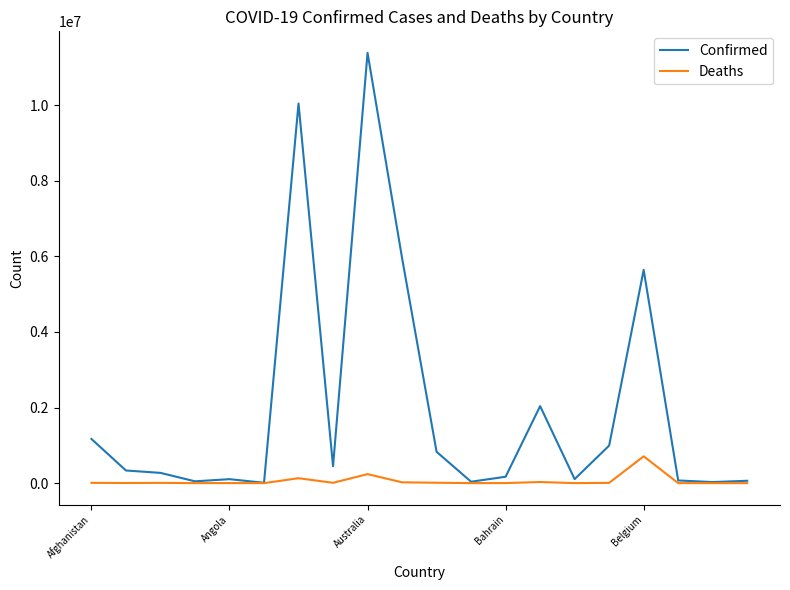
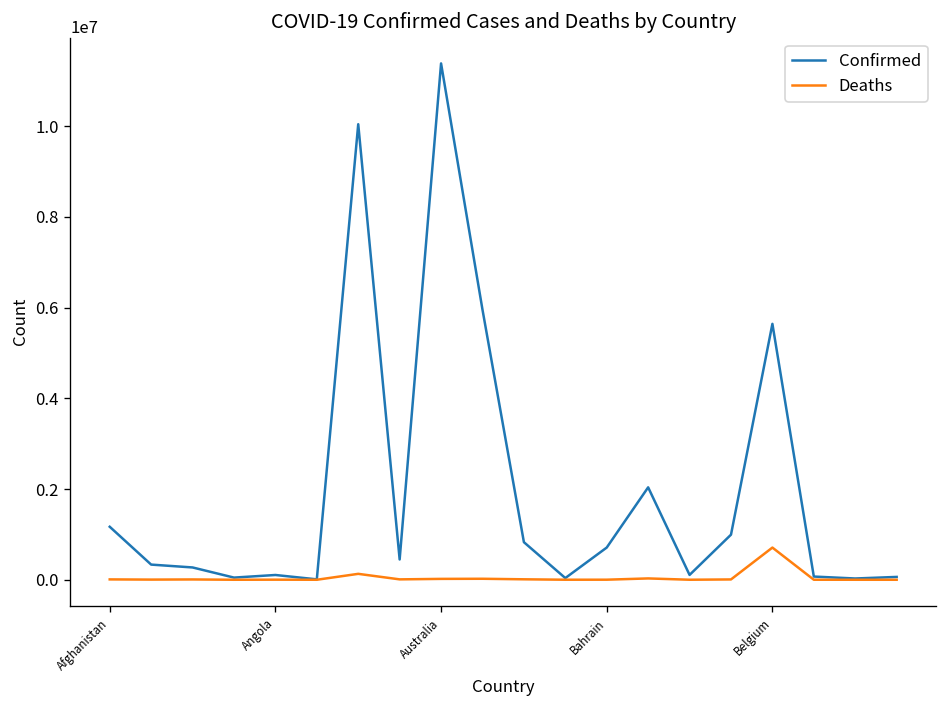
Deaths, Australia: 200000 -> 0
Confirmed, Bahrain: 200000 -> 700000
